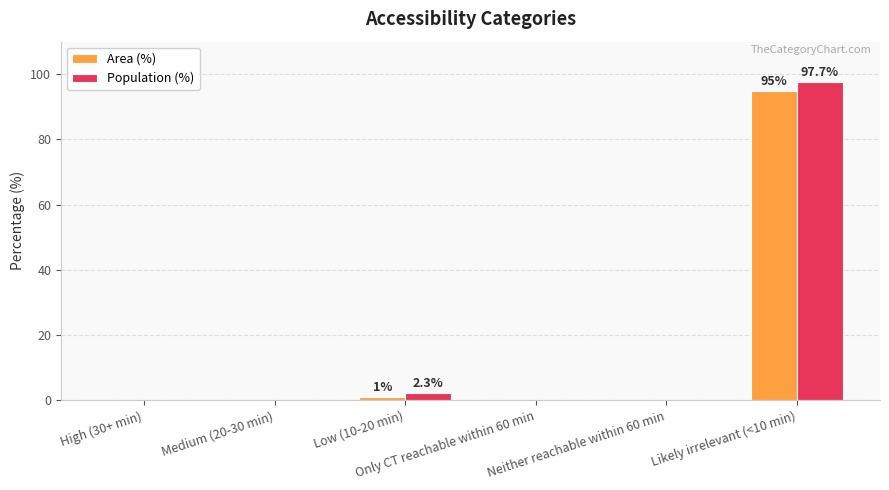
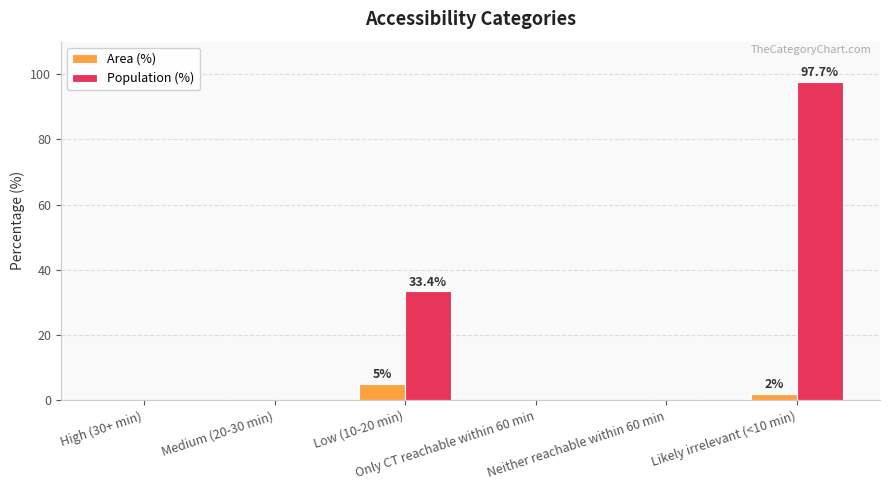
Area (%), Low (10-20 min): 1% -> 5%
Population (%), Low (10-20 min): 2.3% -> 33.4%
Area (%), Likely irrelevant (<10 min): 95% -> 2%
